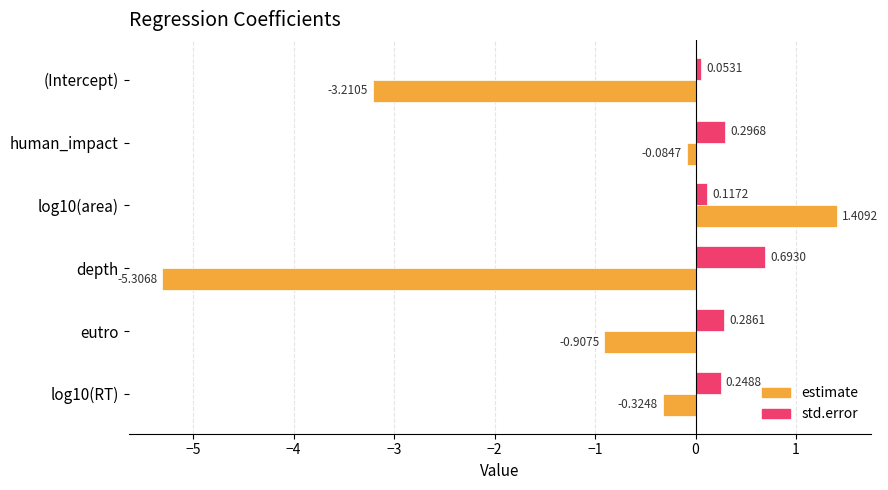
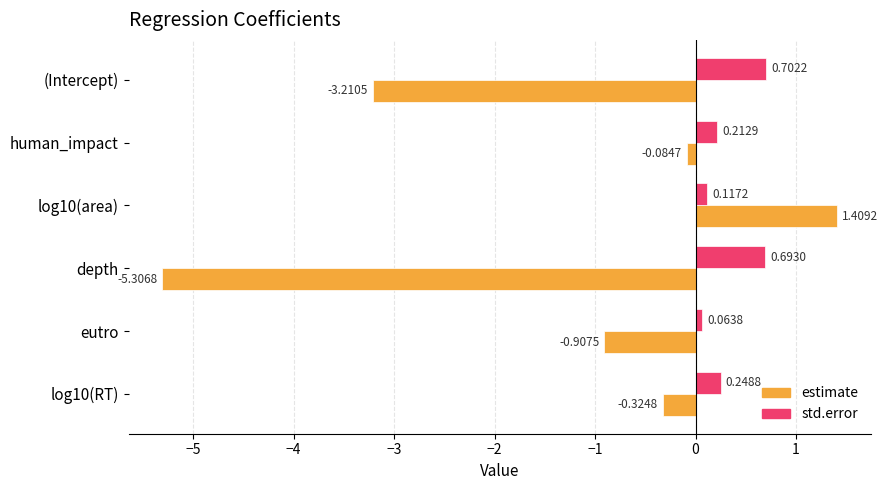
std.error, (Intercept): 0.0531 -> 0.7022
std.error, human_impact: 0.2968 -> 0.2129
std.error, eutro: 0.2861 -> 0.0638
